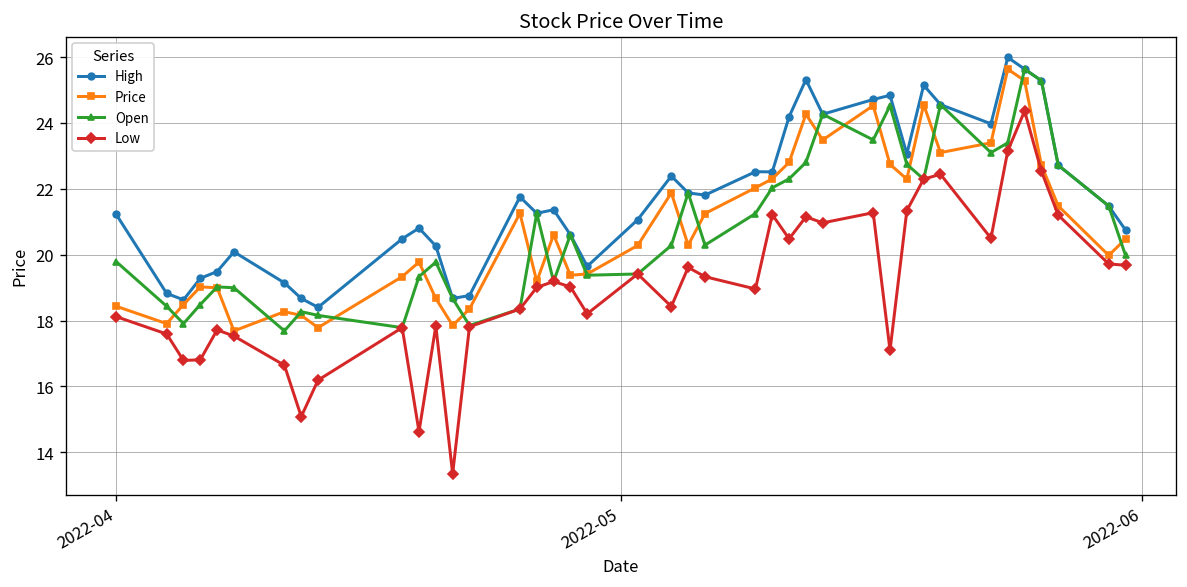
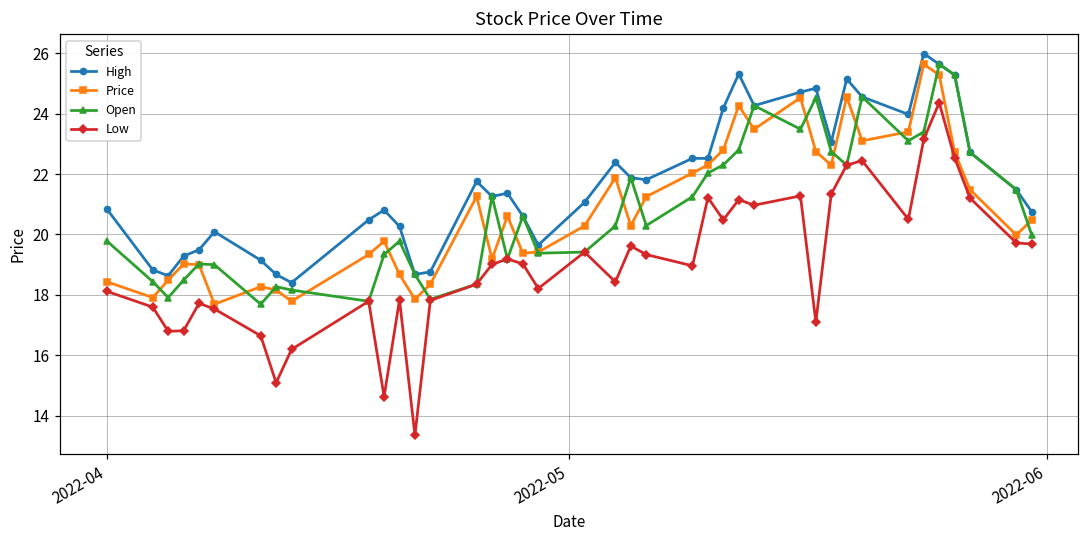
High, 2022-04: 21.2 -> 20.9
